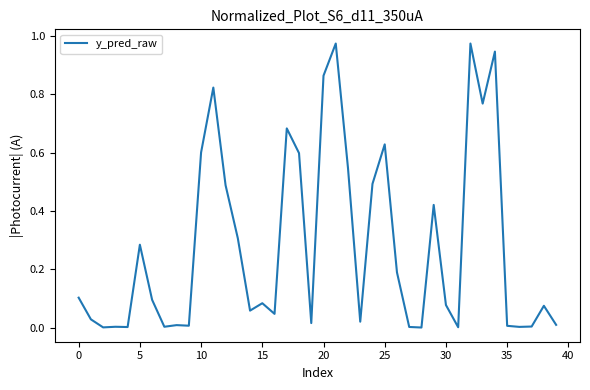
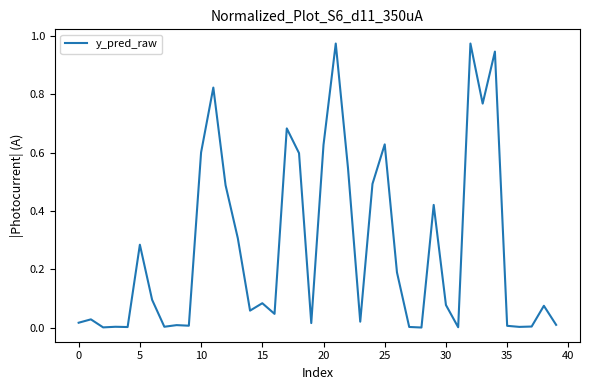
0: 0.10 -> 0.02
20: 0.86 -> 0.63
